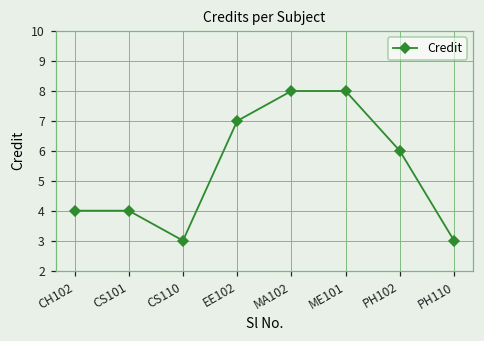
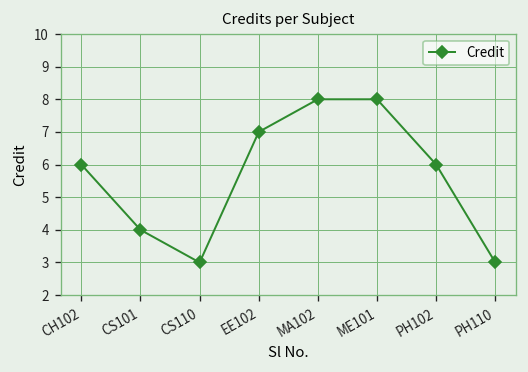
CH102: 4 -> 6
